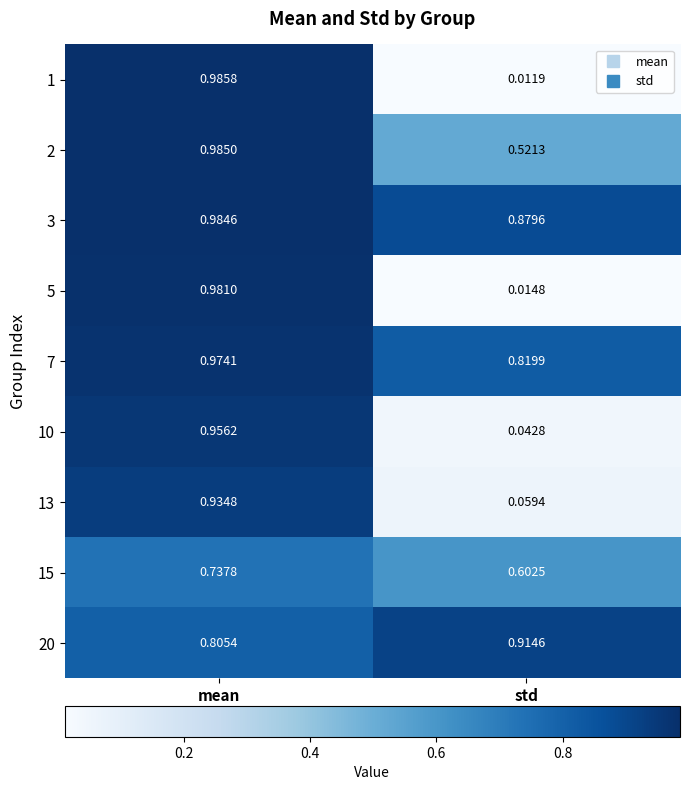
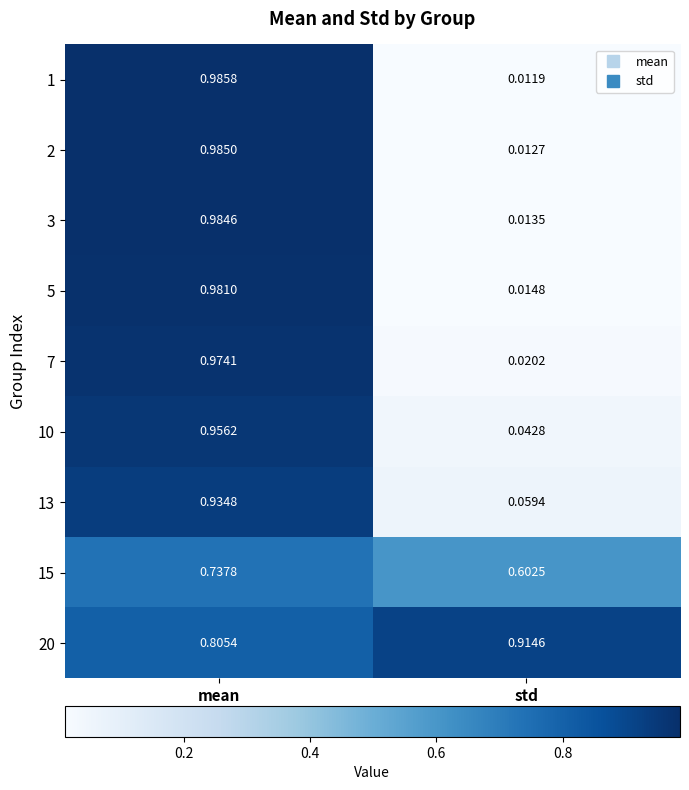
2, std: 0.5213 -> 0.0127
3, std: 0.8796 -> 0.0135
7, std: 0.8199 -> 0.0202
